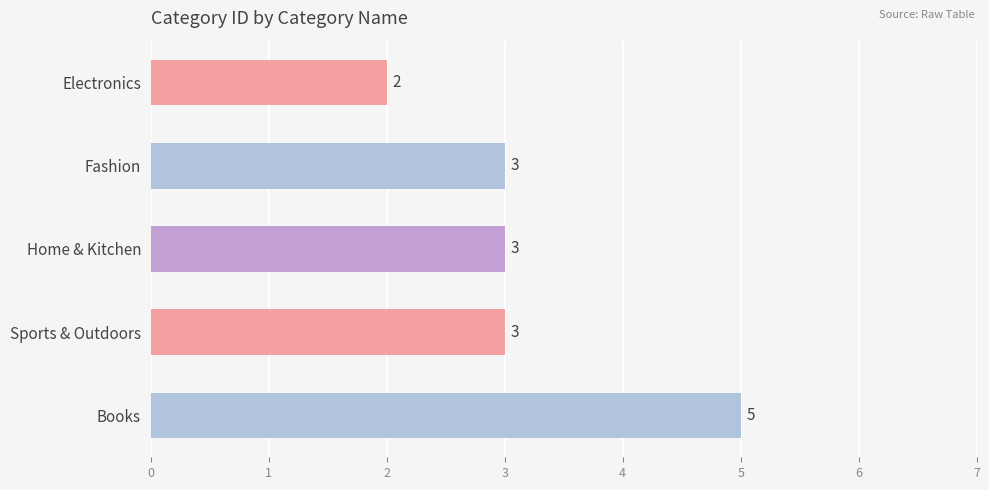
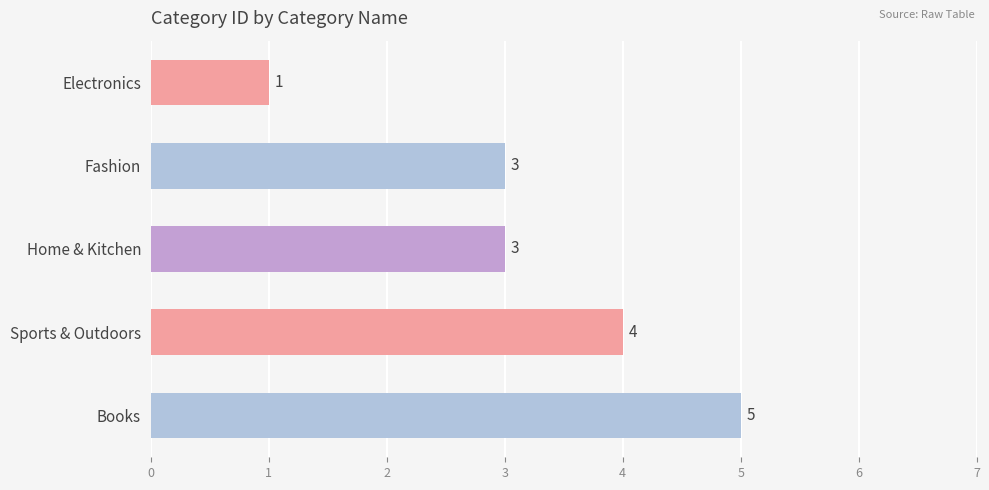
Electronics: 2 -> 1
Sports & Outdoors: 3 -> 4
